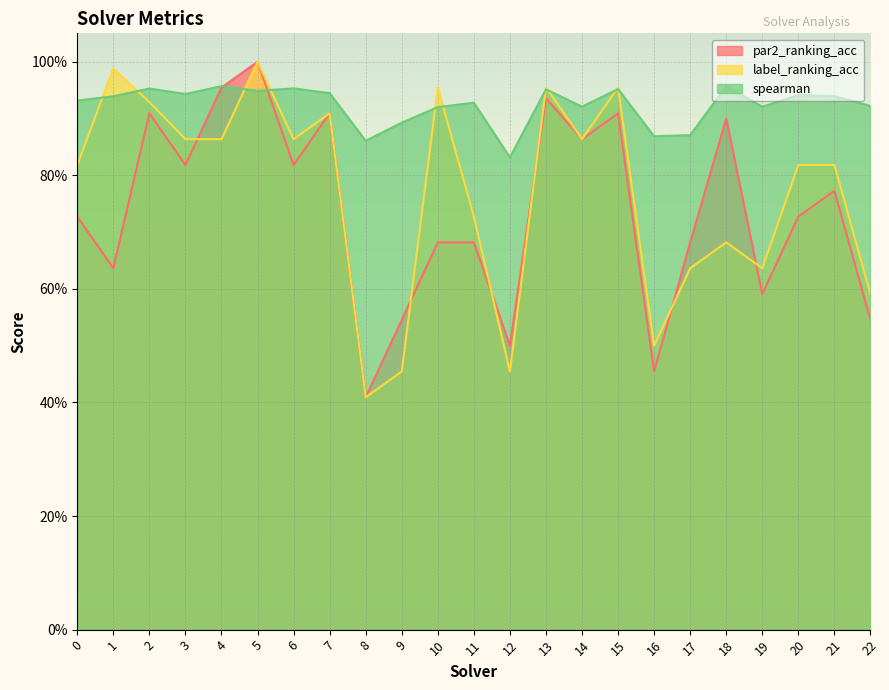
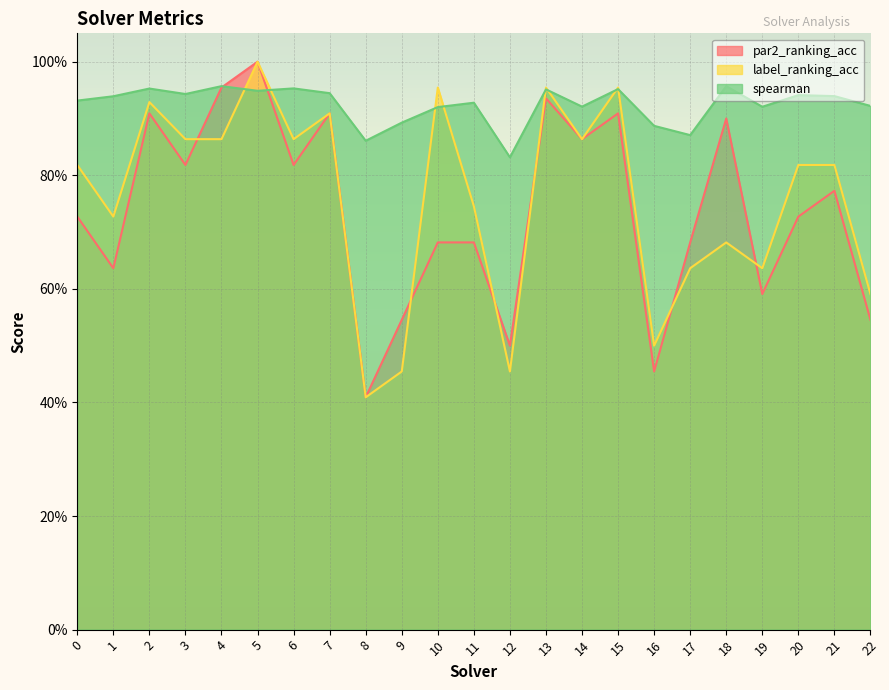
label_ranking_acc, 1: 99% -> 73%
label_ranking_acc, 11: 73% -> 75%
spearman, 16: 87% -> 89%
